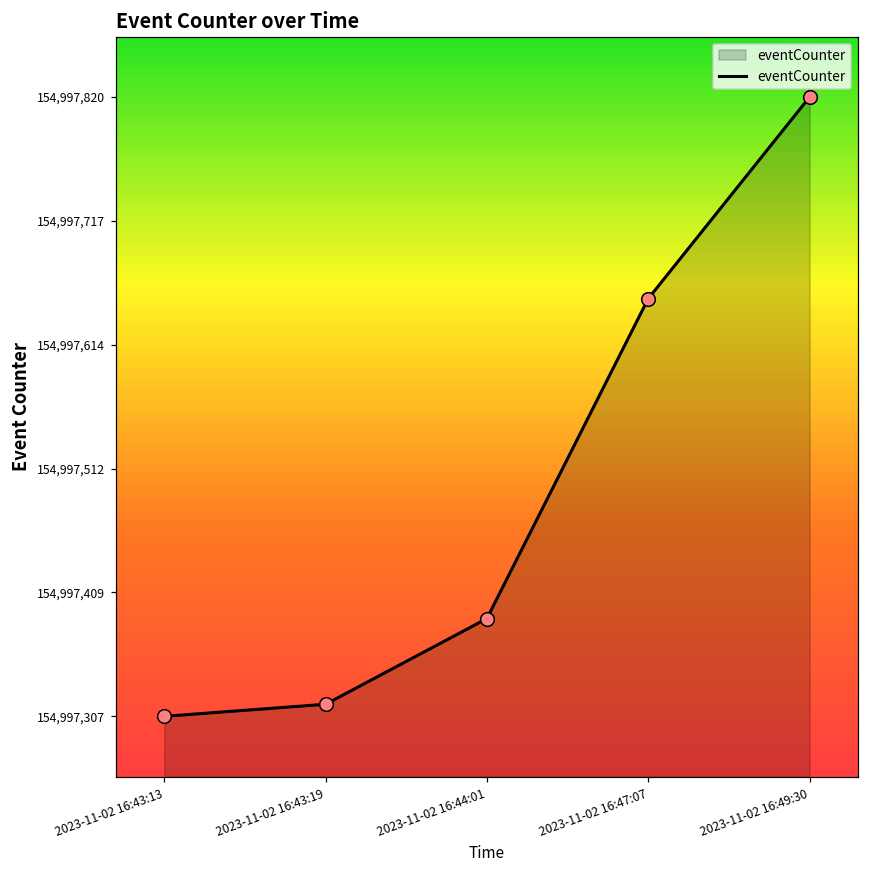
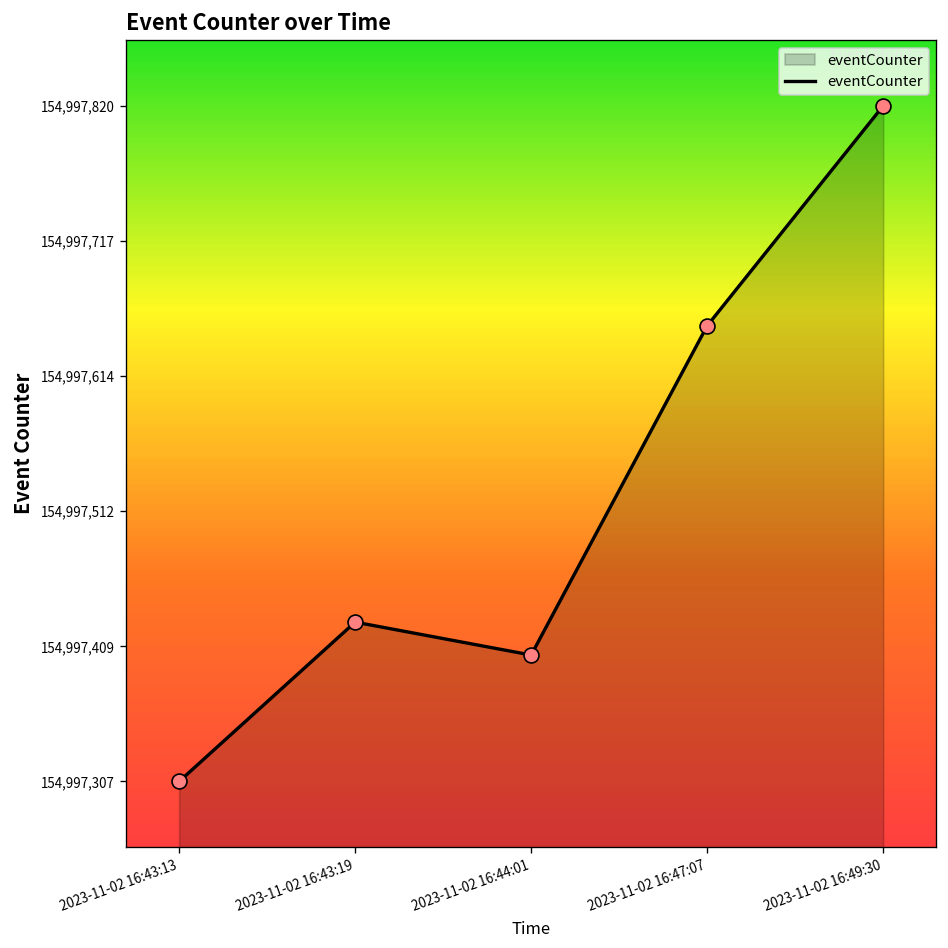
2023-11-02 16:43:19: 154,997,317 -> 154,997,428
2023-11-02 16:44:01: 154,997,388 -> 154,997,403
